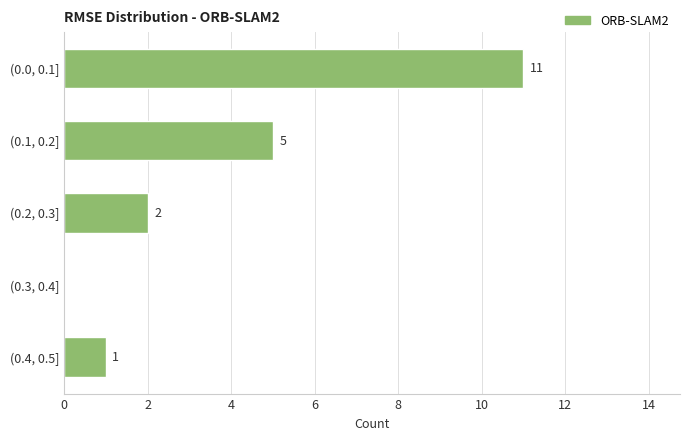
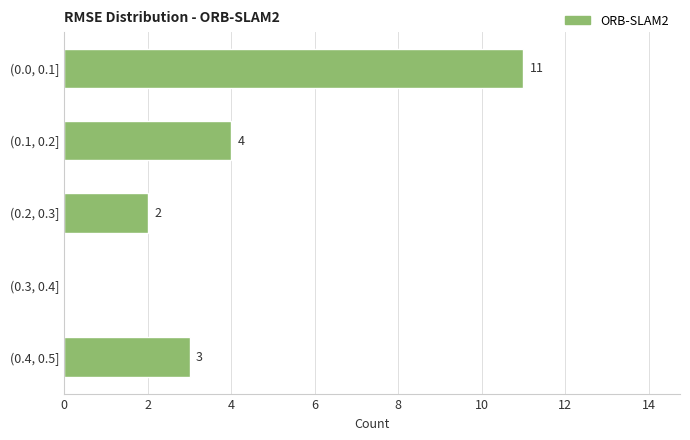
(0.1, 0.2]: 5 -> 4
(0.4, 0.5]: 1 -> 3
